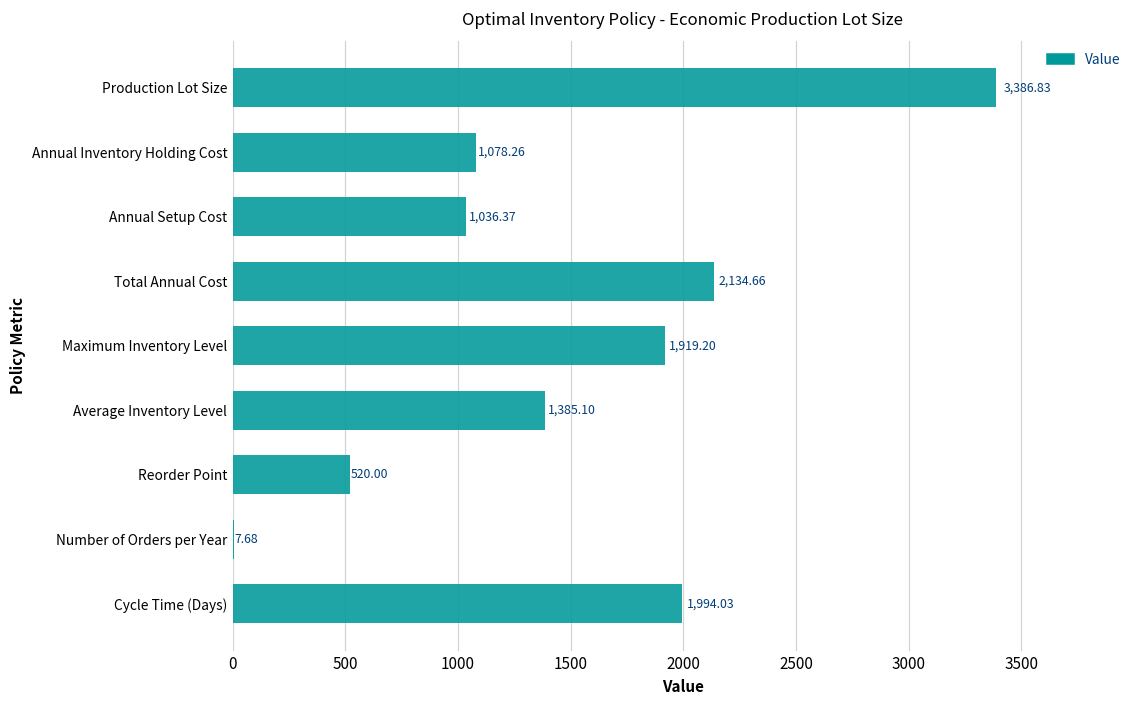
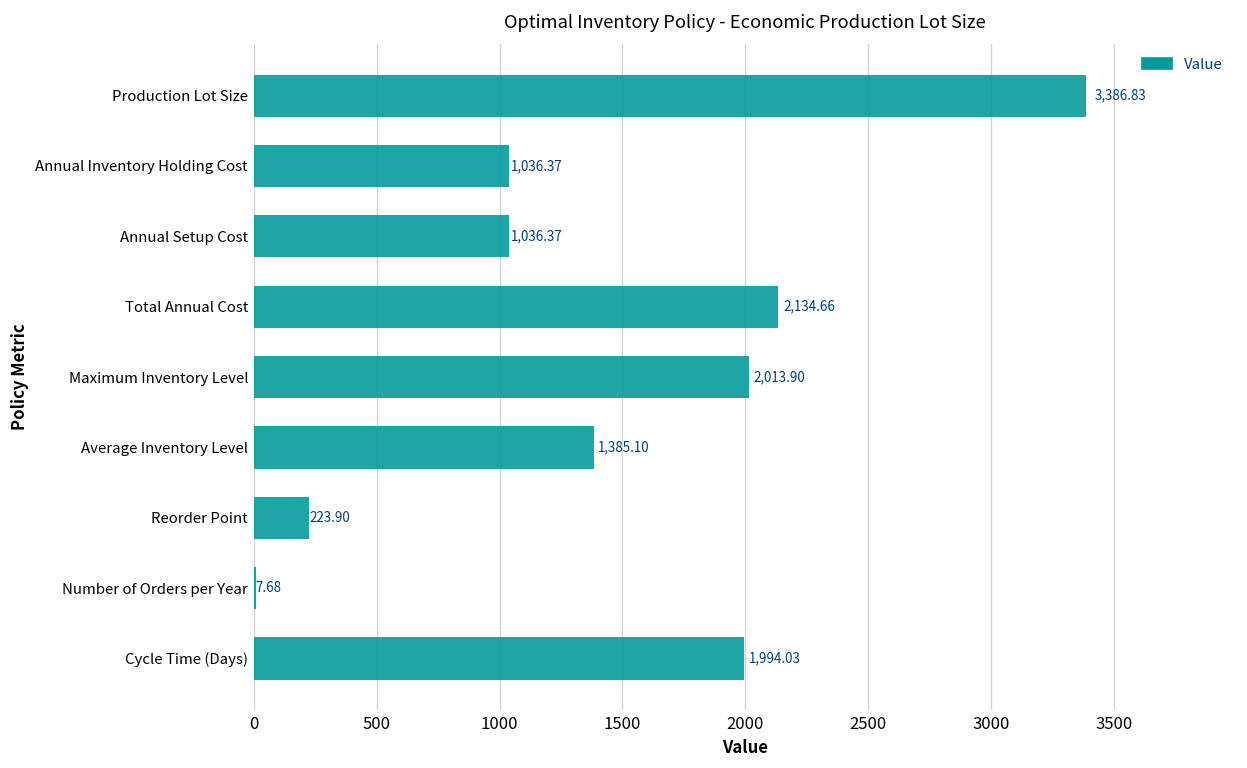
Annual Inventory Holding Cost: 1,078.26 -> 1,036.37
Maximum Inventory Level: 1,919.20 -> 2,013.90
Reorder Point: 520.00 -> 223.90
